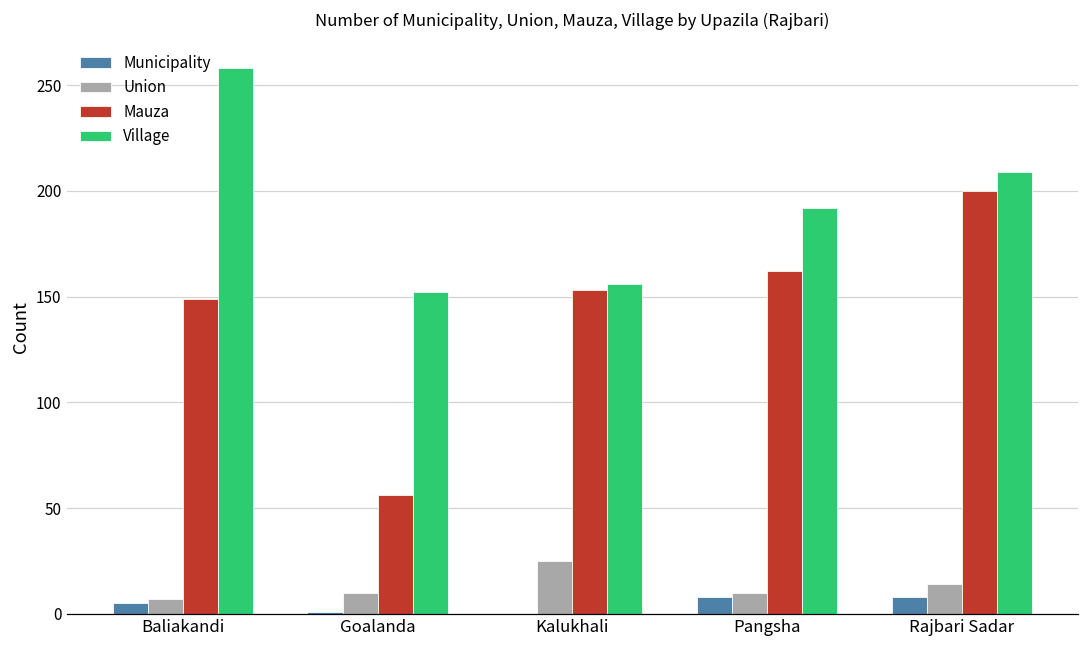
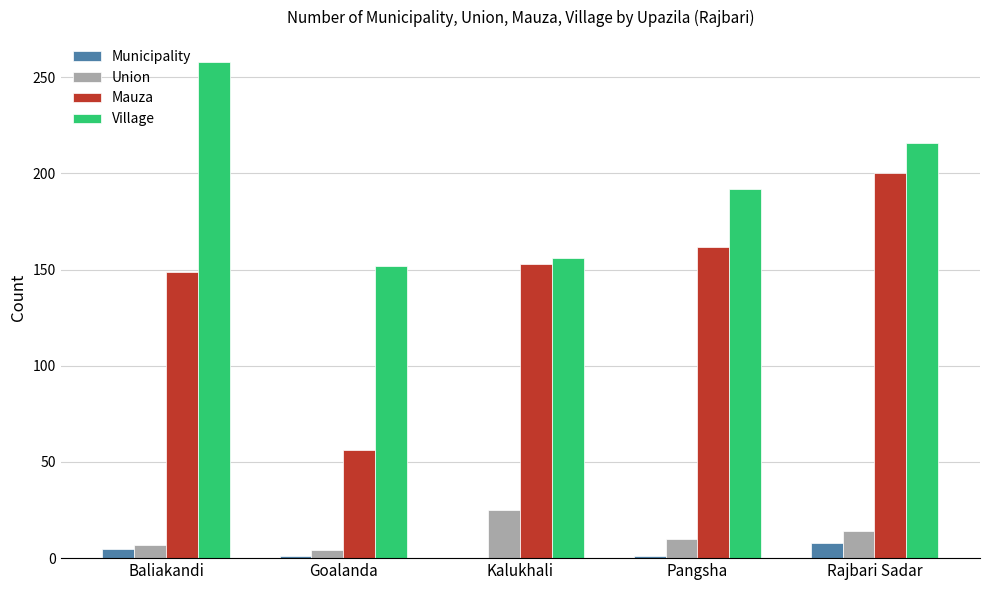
Union, Goalanda: 10 -> 4
Municipality, Pangsha: 8 -> 1
Village, Rajbari Sadar: 209 -> 216
